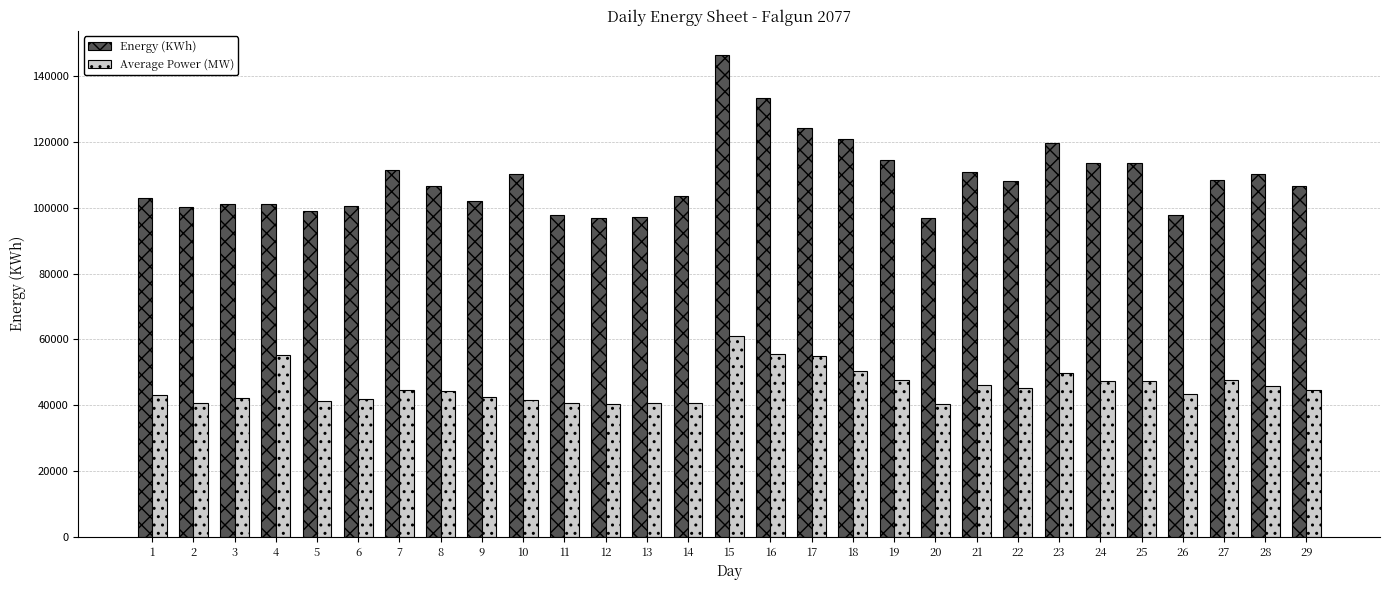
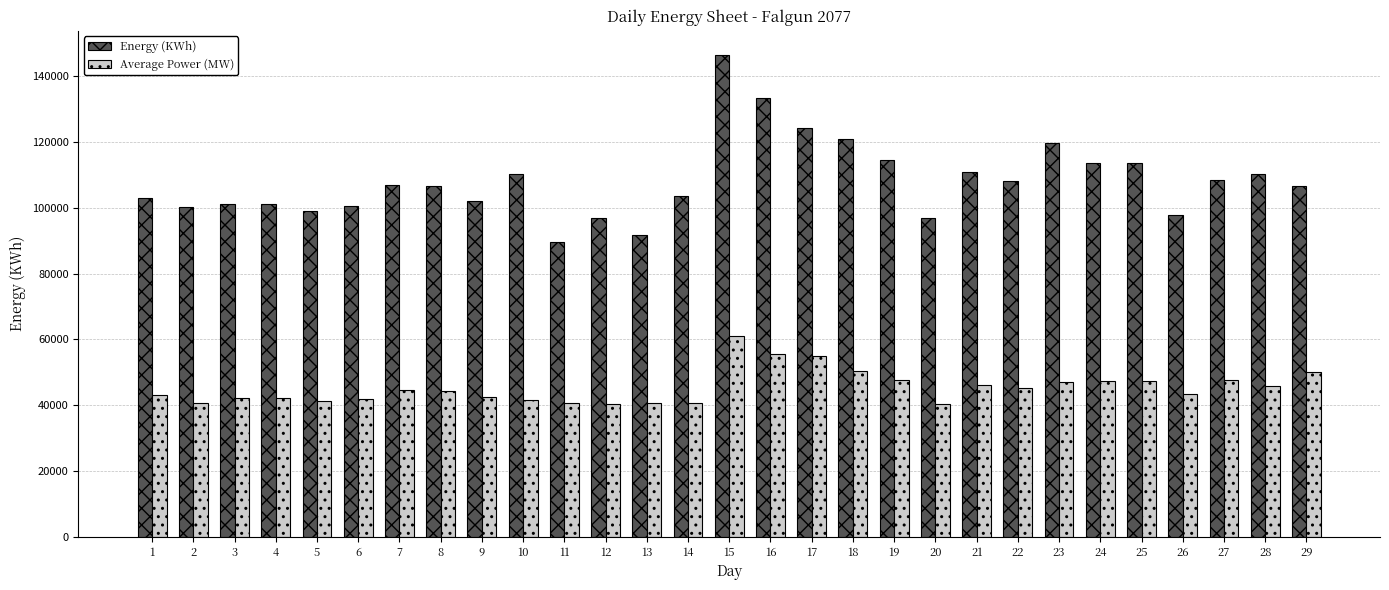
Average Power (MW), 4: 55000 -> 42000
Energy (KWh), 7: 111000 -> 107000
Energy (KWh), 11: 98000 -> 90000
Energy (KWh), 13: 97000 -> 92000
Average Power (MW), 23: 50000 -> 47000
Average Power (MW), 29: 45000 -> 50000
